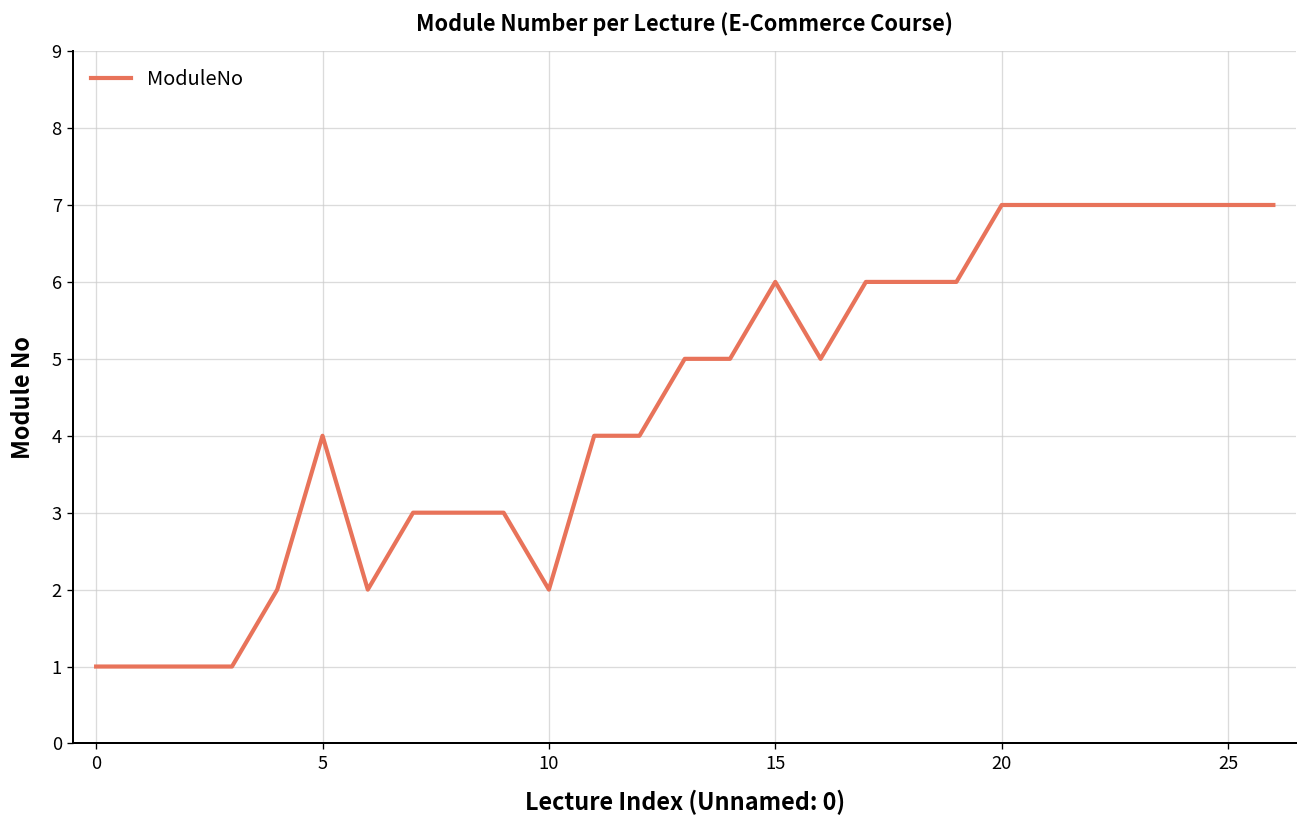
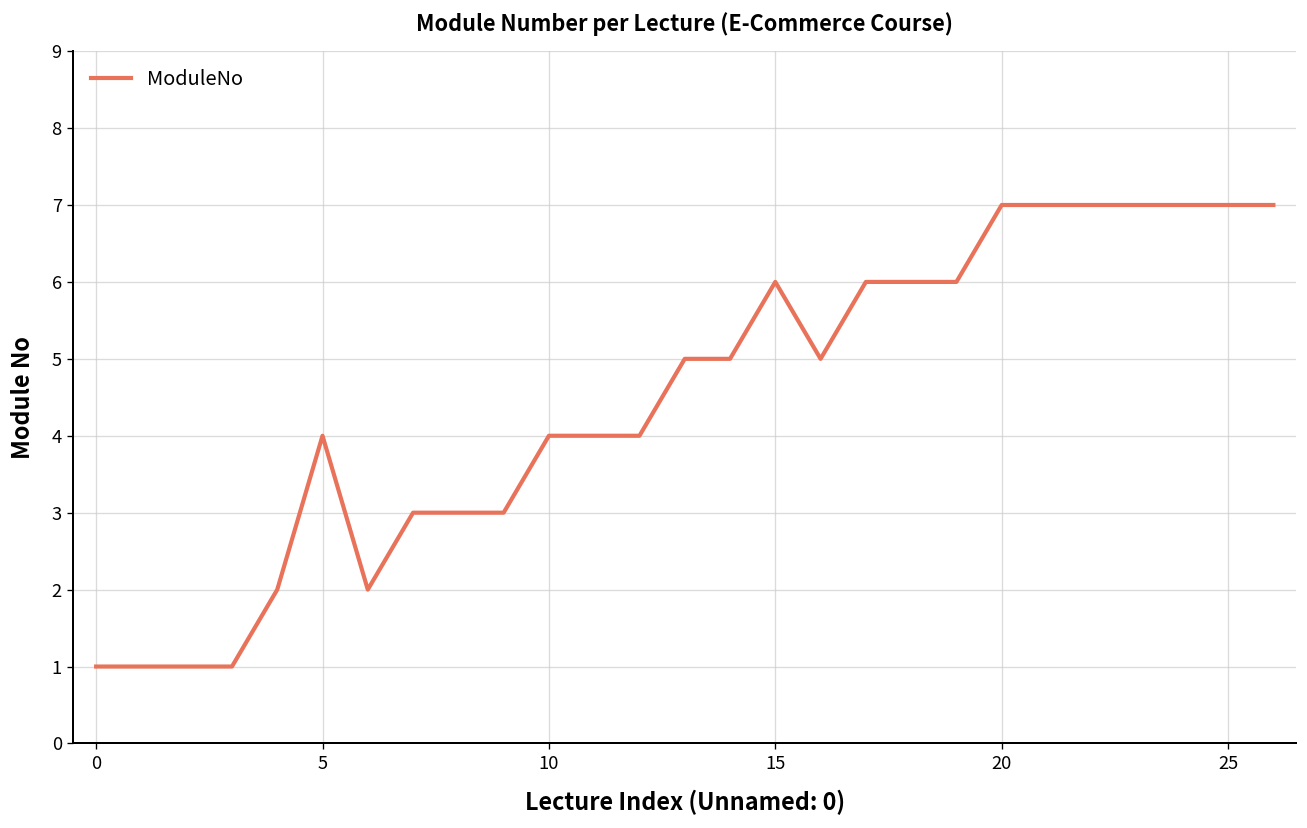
10: 2 -> 4
